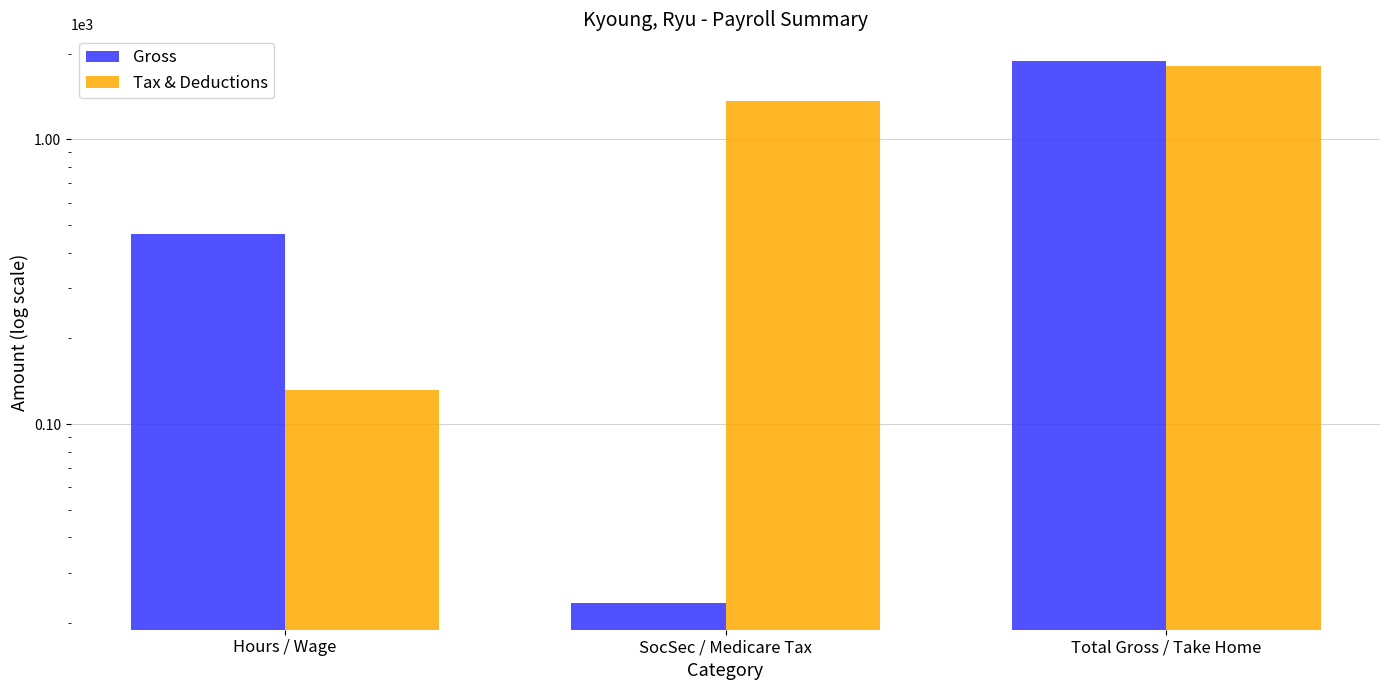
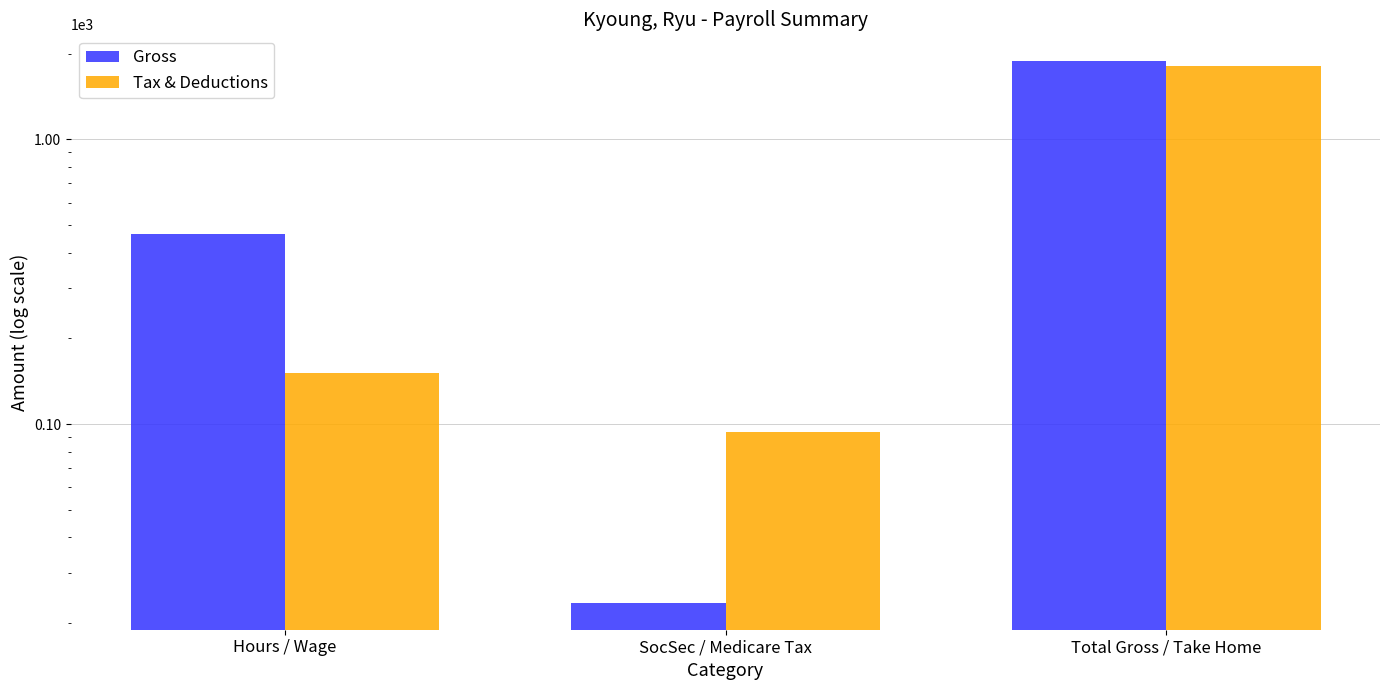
Tax & Deductions, Hours / Wage: 130 -> 150
Tax & Deductions, SocSec / Medicare Tax: 1400 -> 94
